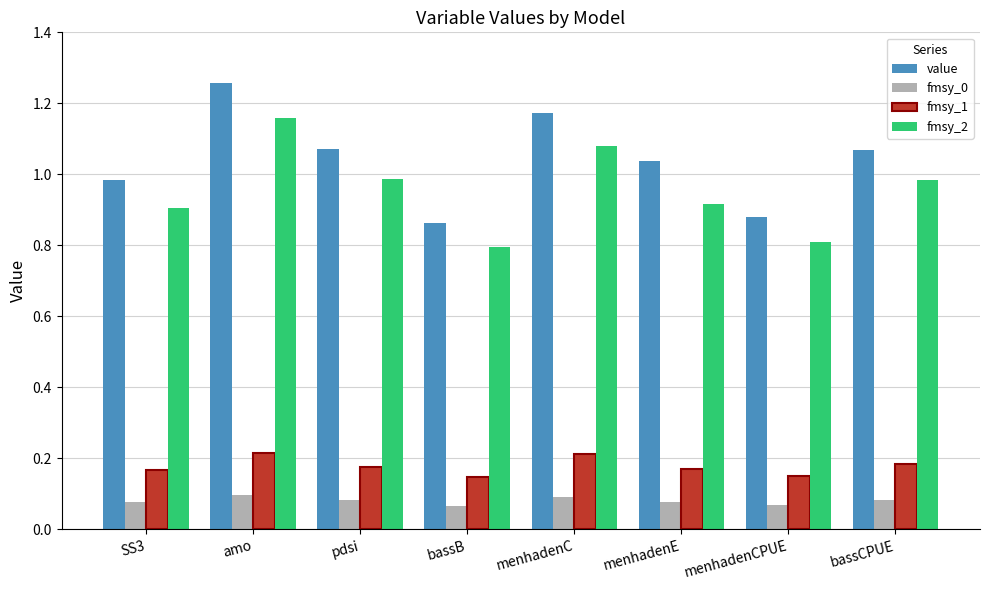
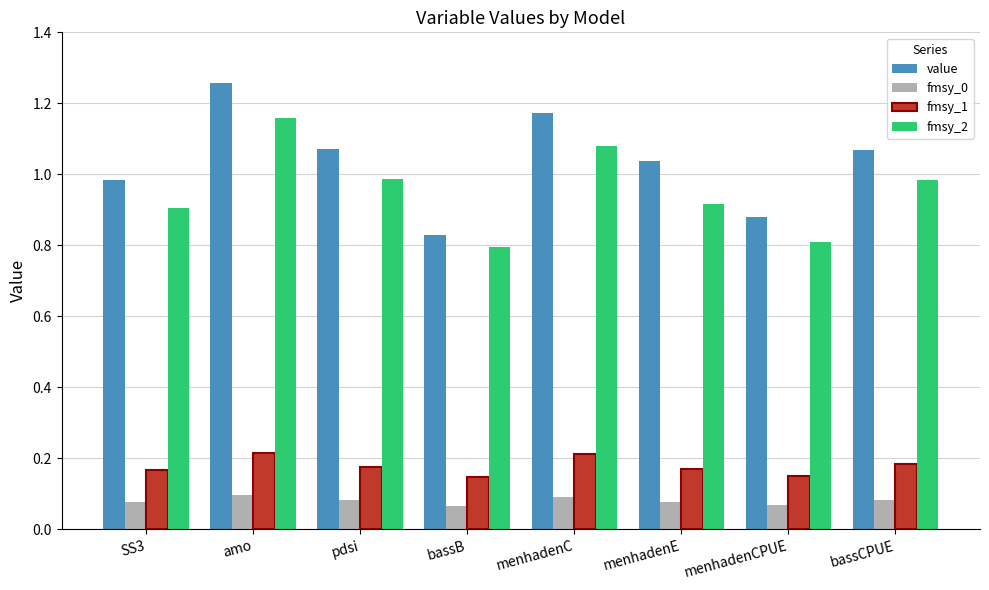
value, bassB: 0.86 -> 0.83
